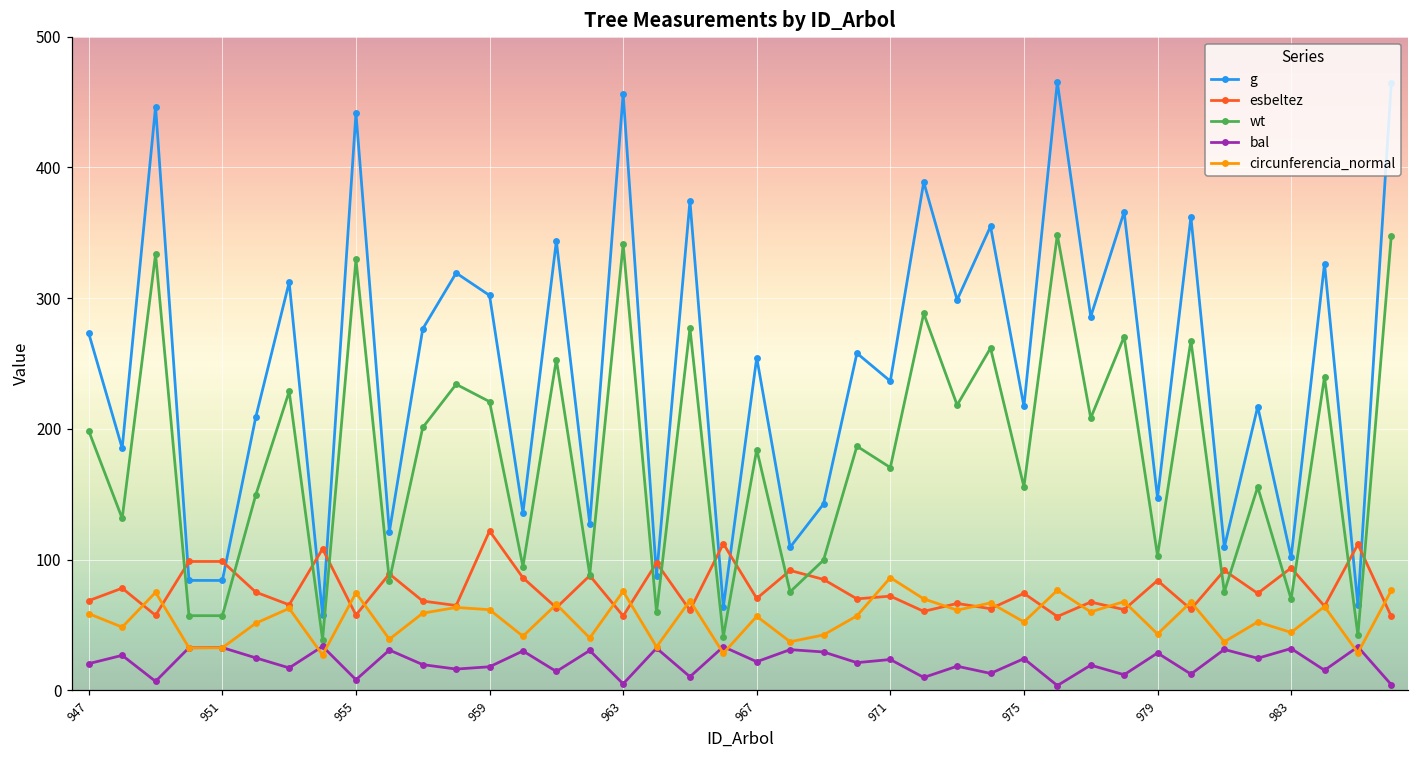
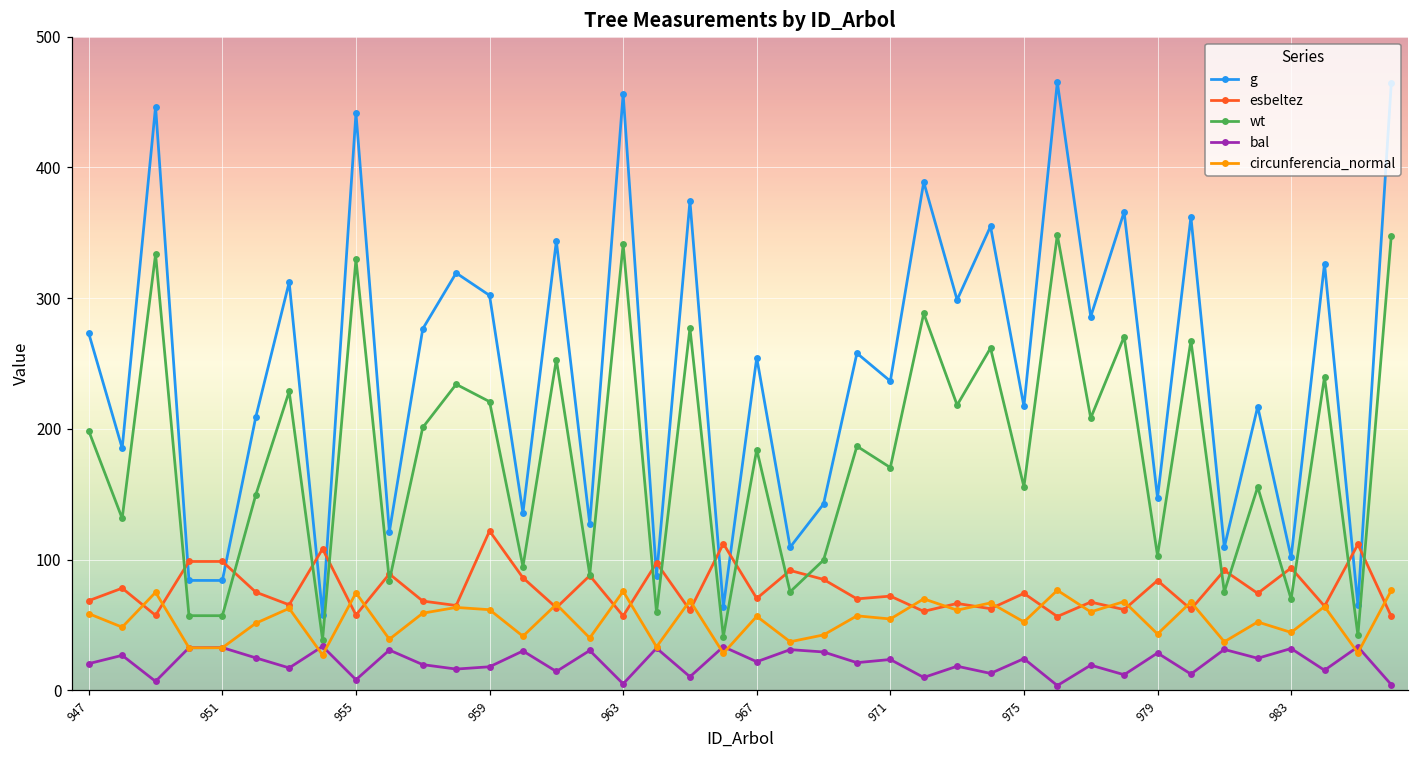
circunferencia_normal, 971: 86 -> 55
